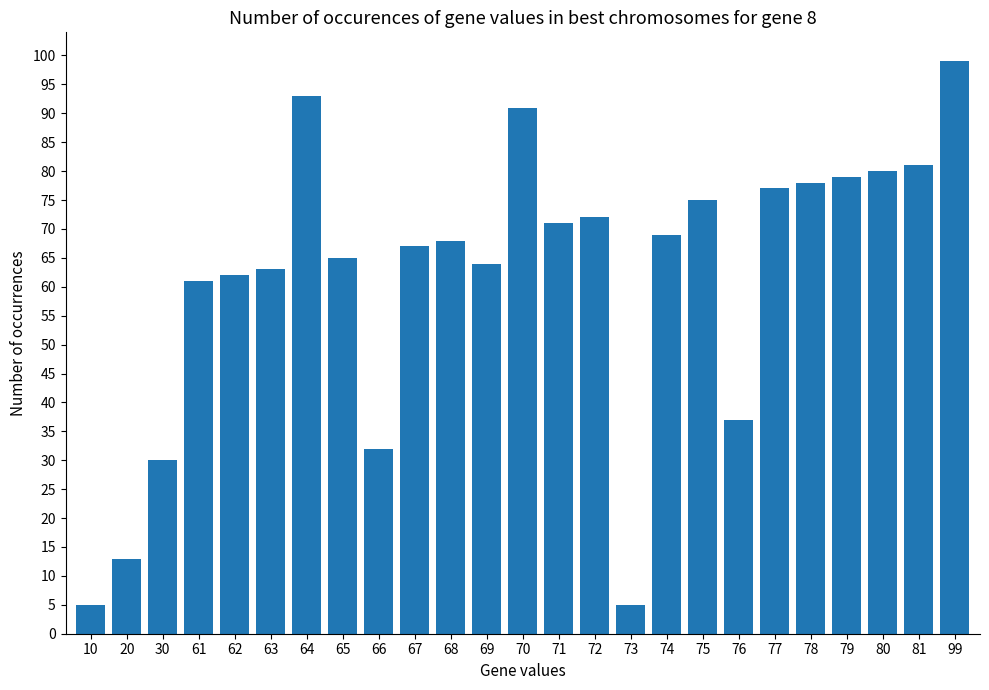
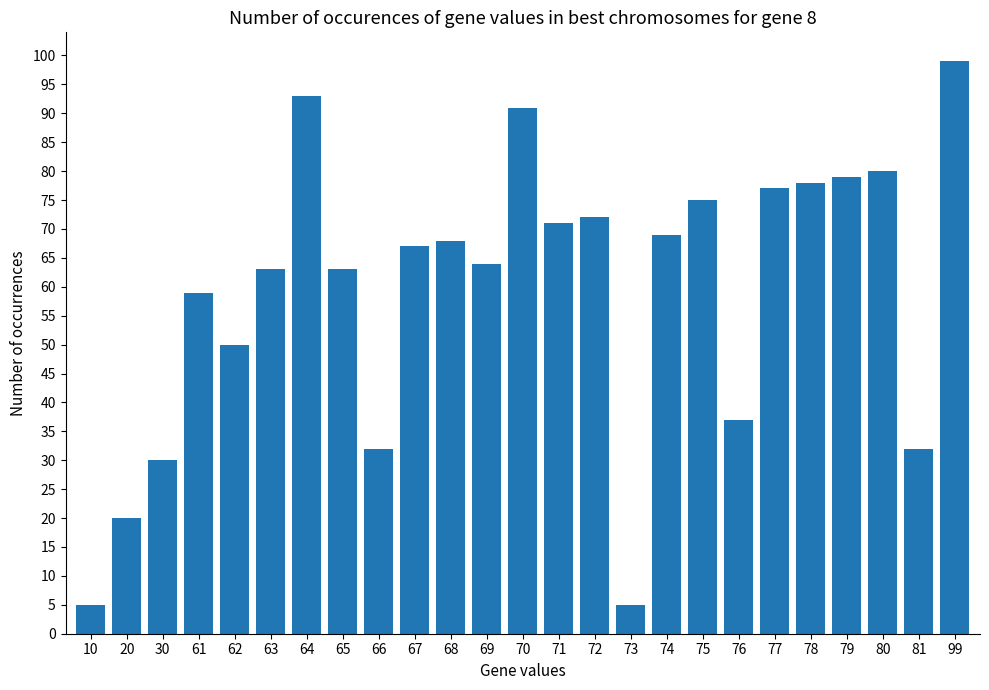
20: 13 -> 20
61: 61 -> 59
62: 62 -> 50
65: 65 -> 63
81: 81 -> 32
